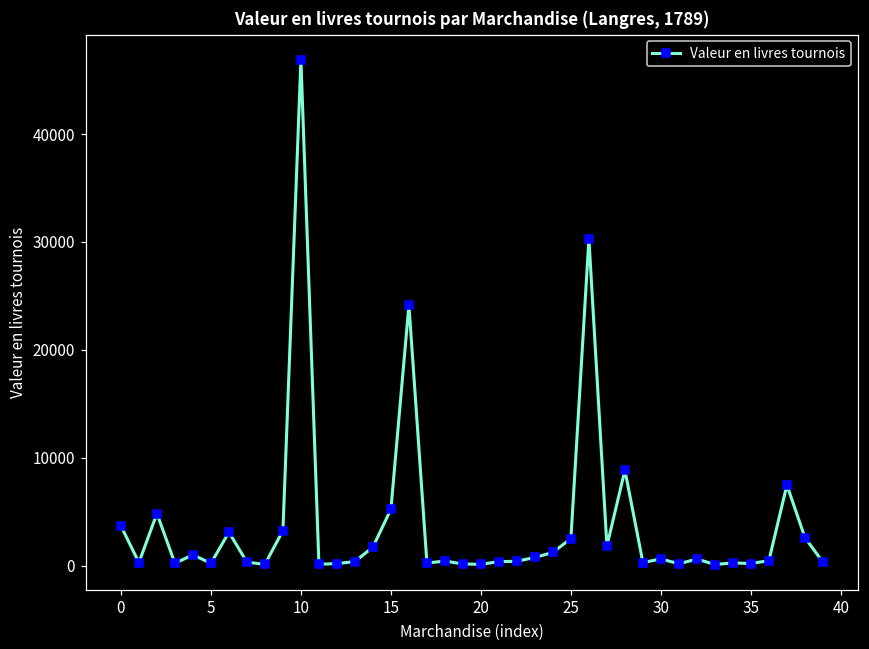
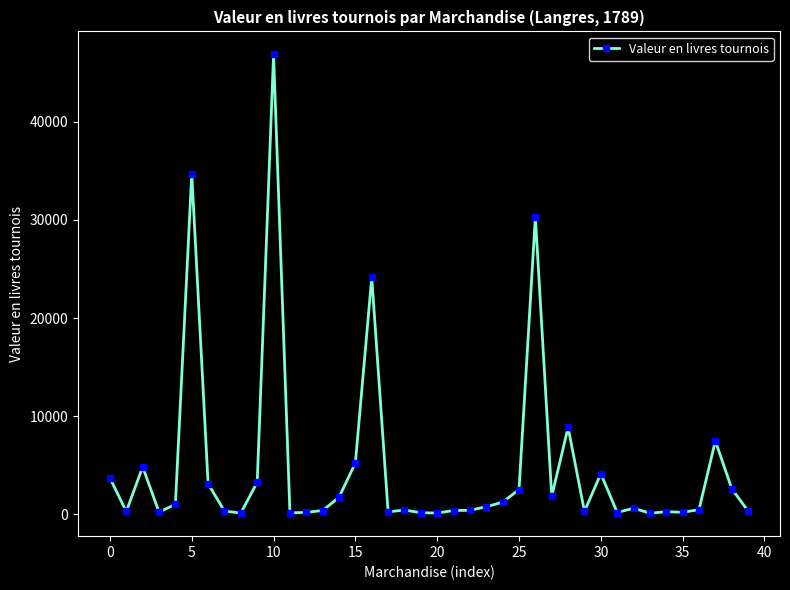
5: 0 -> 35000
30: 1000 -> 4000
